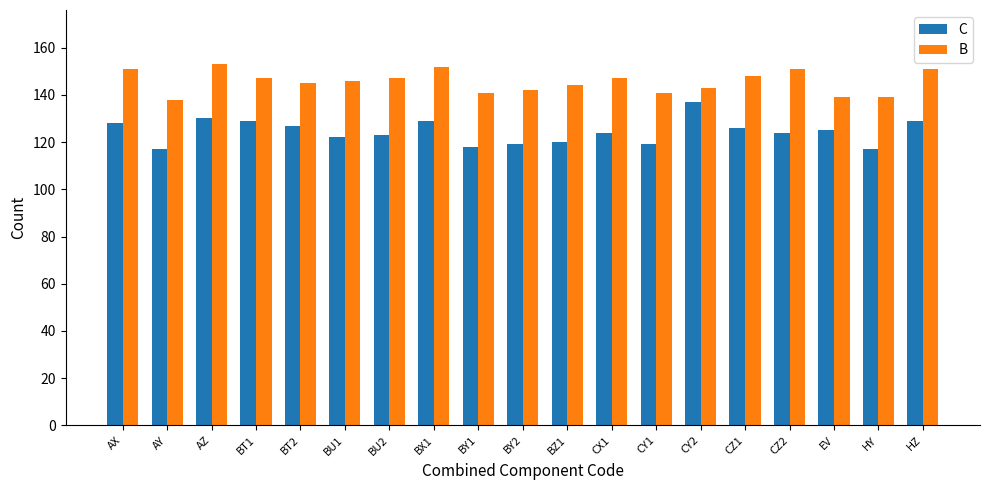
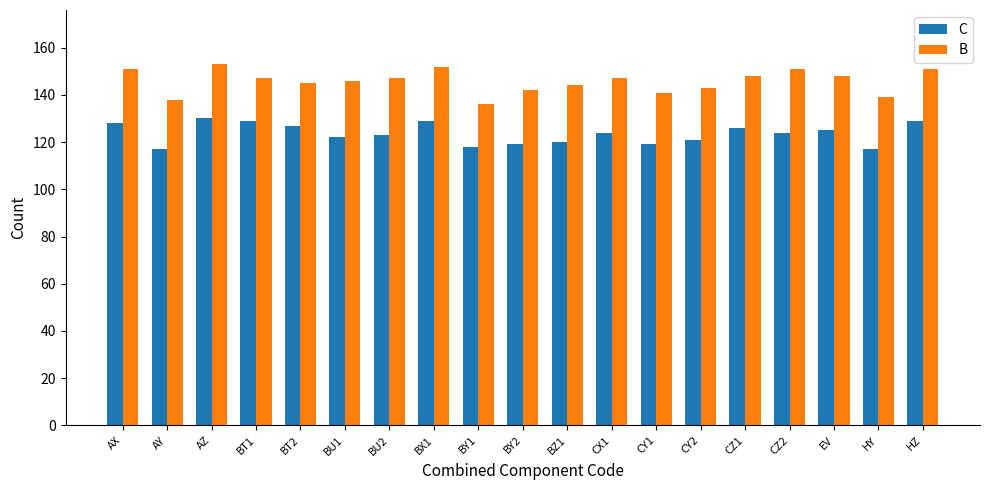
B, BY1: 141 -> 136
C, CY2: 137 -> 121
B, EV: 139 -> 148
